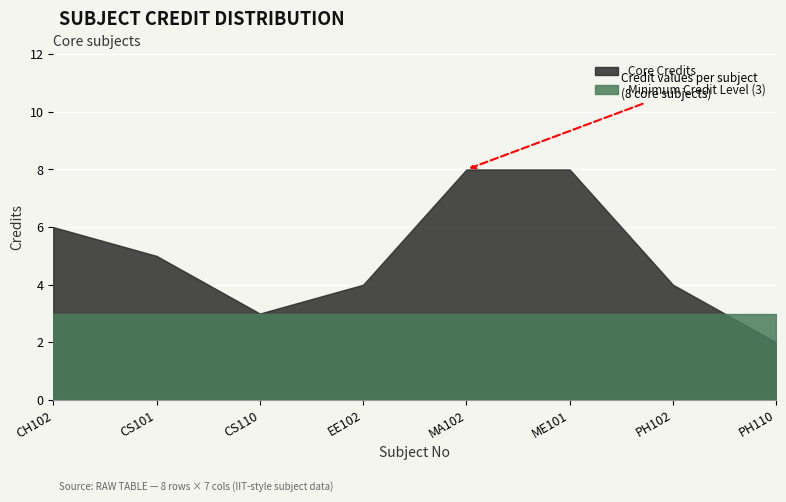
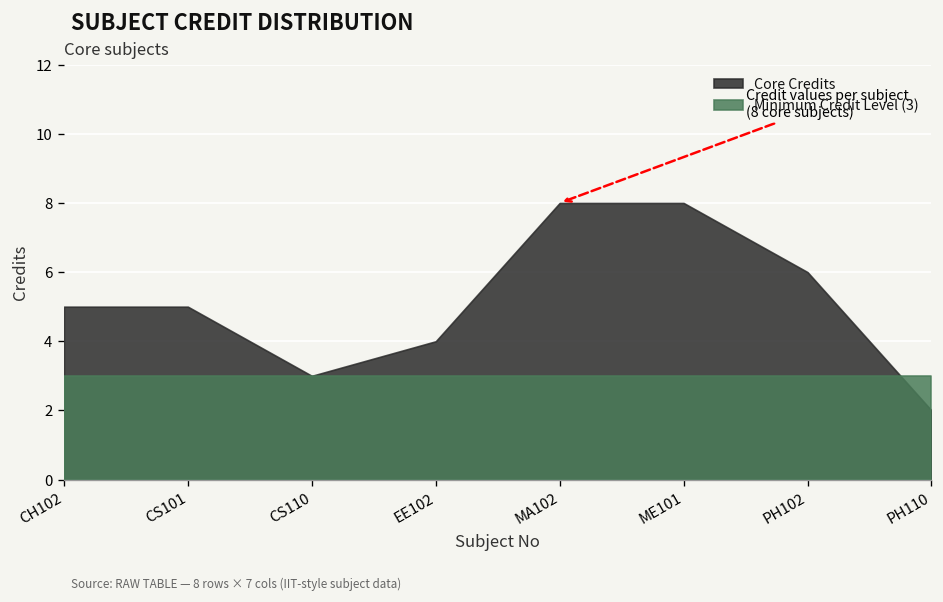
Core Credits, CH102: 6 -> 5
Core Credits, PH102: 4 -> 6
